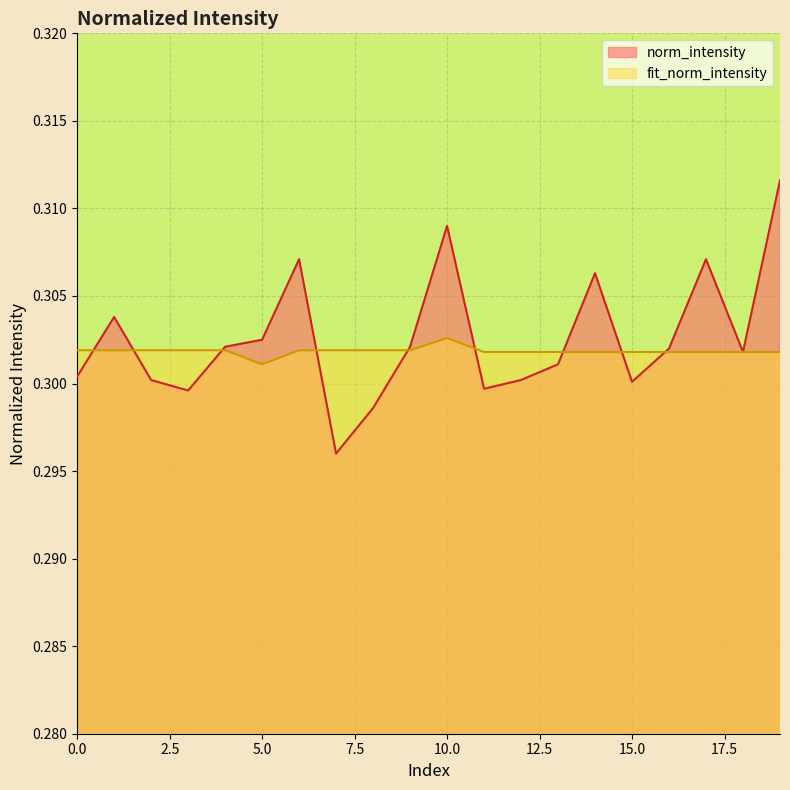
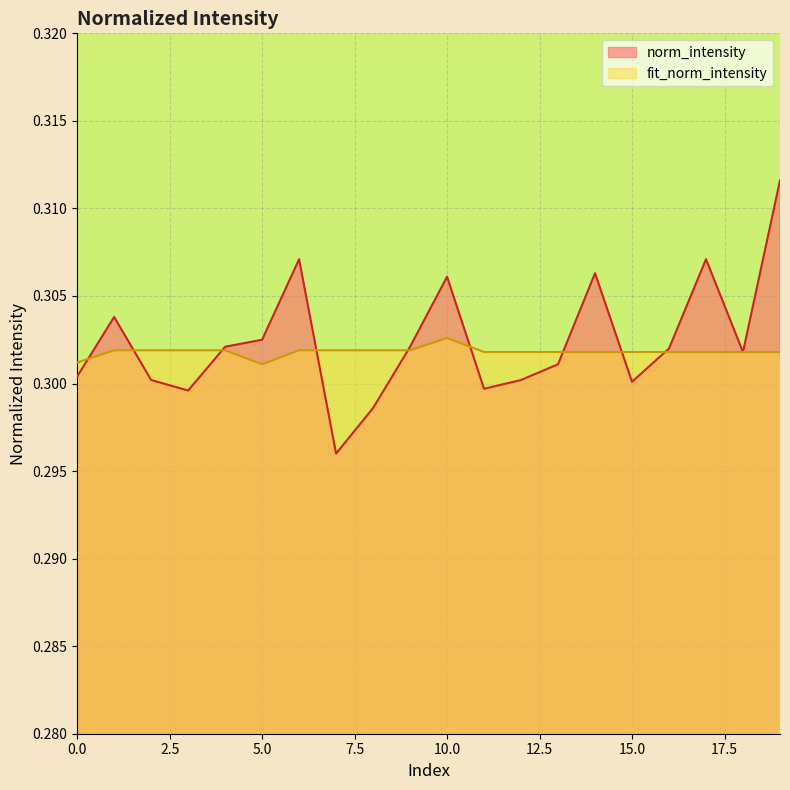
fit_norm_intensity, 0.0: 0.3019 -> 0.3012
norm_intensity, 10.0: 0.3090 -> 0.3061
